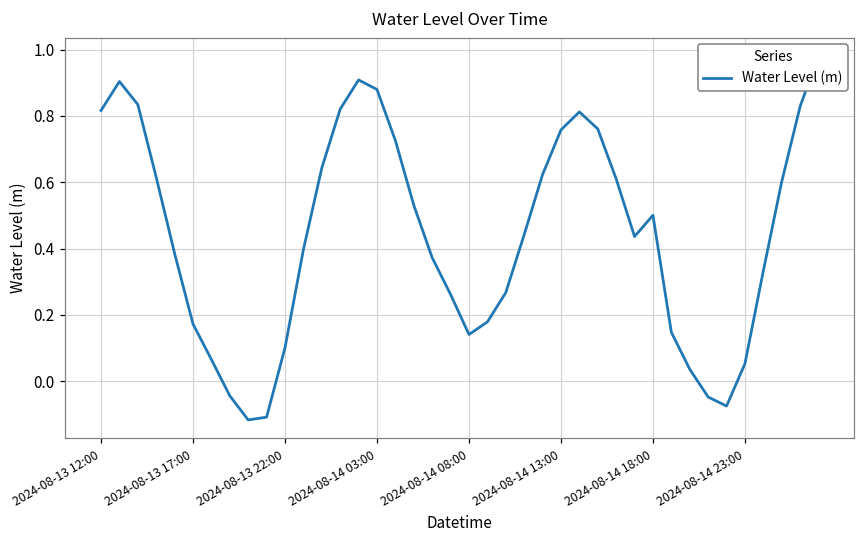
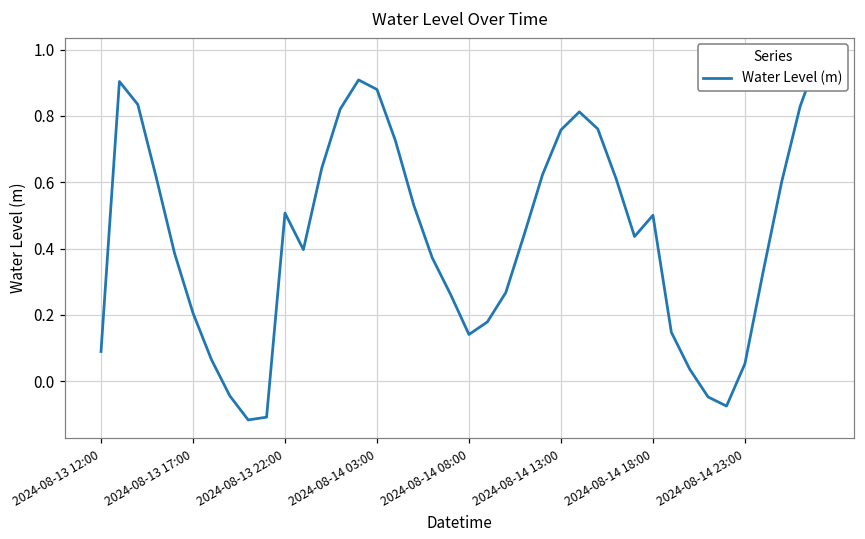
2024-08-13 12:00: 0.82 -> 0.09
2024-08-13 17:00: 0.17 -> 0.21
2024-08-13 22:00: 0.10 -> 0.51
